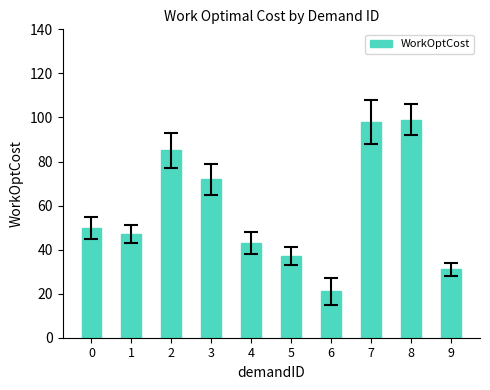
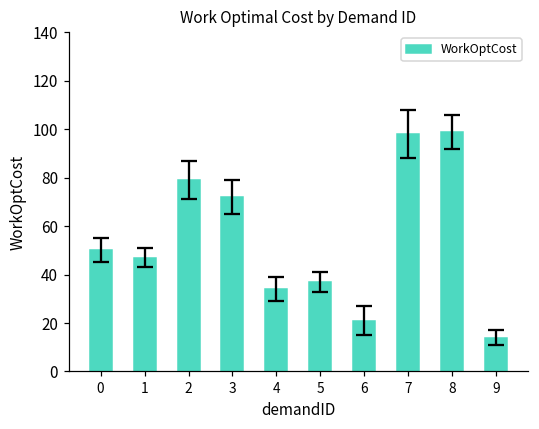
WorkOptCost, 2: 85 -> 79
WorkOptCost, 4: 43 -> 34
WorkOptCost, 9: 31 -> 14
